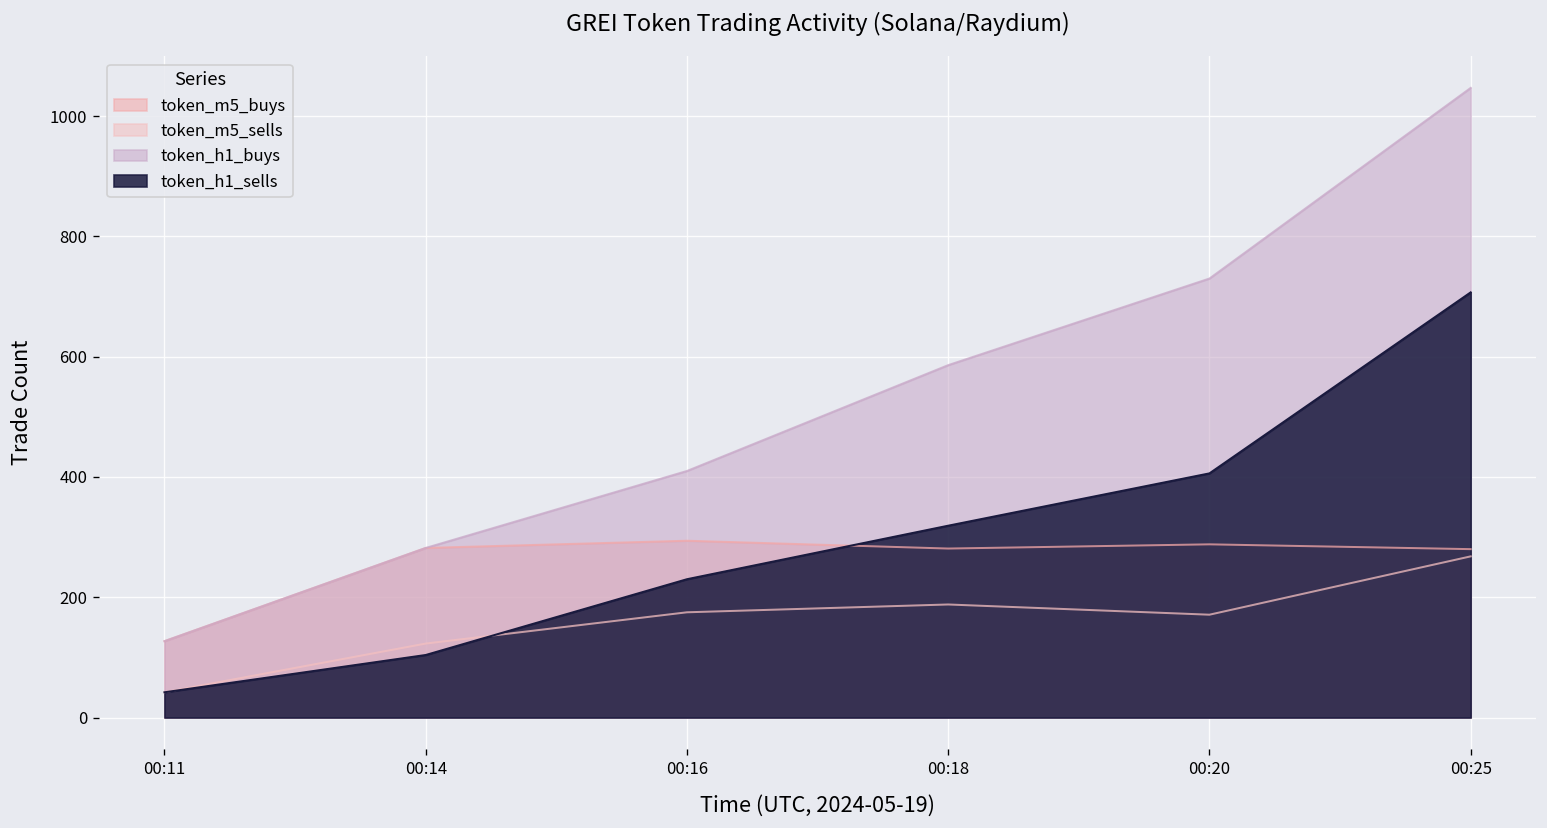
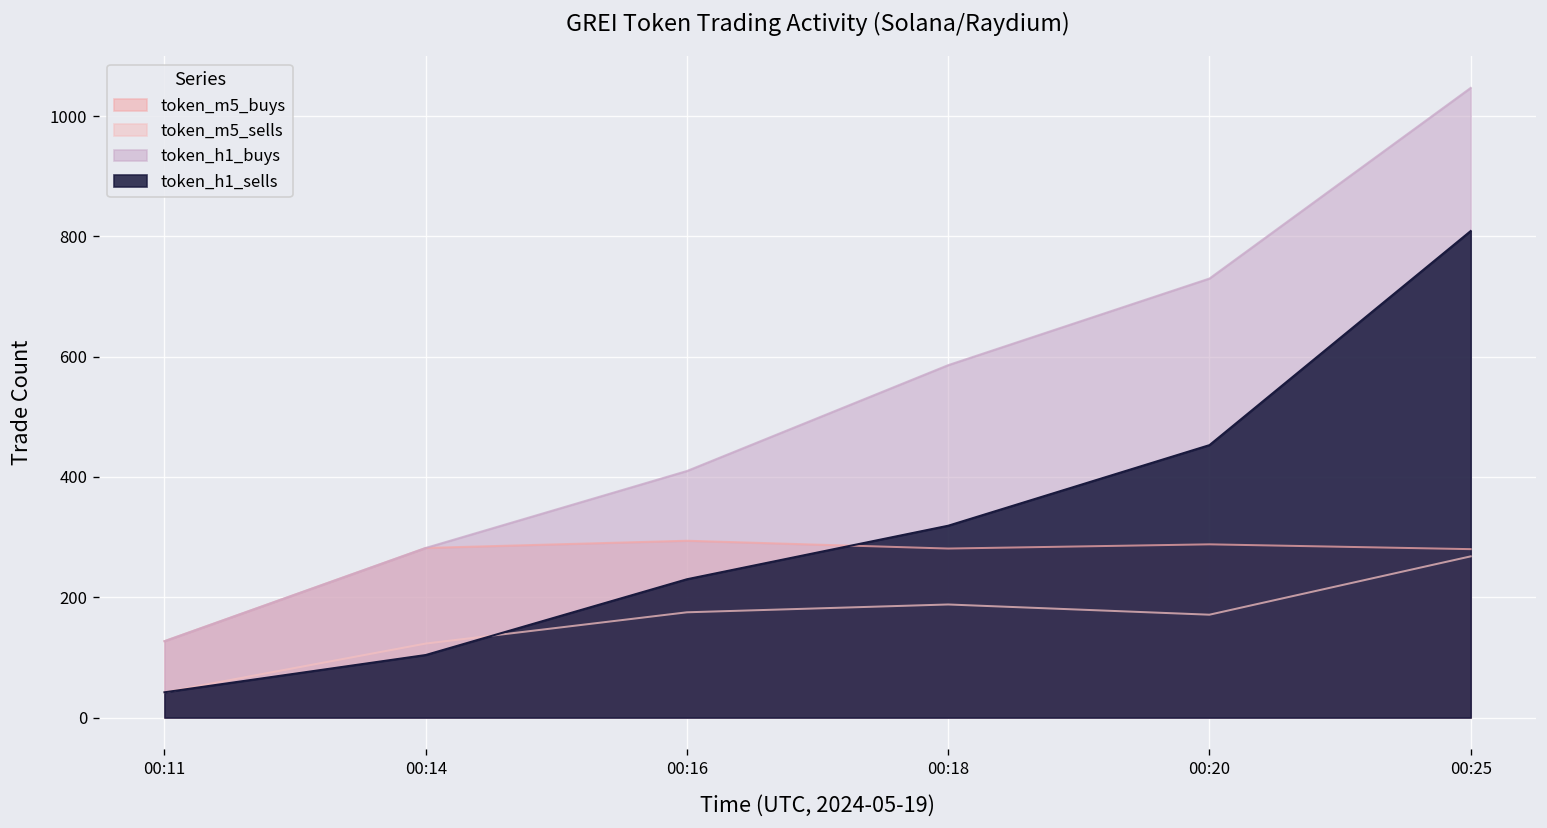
token_h1_sells, 00:20: 410 -> 450
token_h1_sells, 00:25: 710 -> 810
